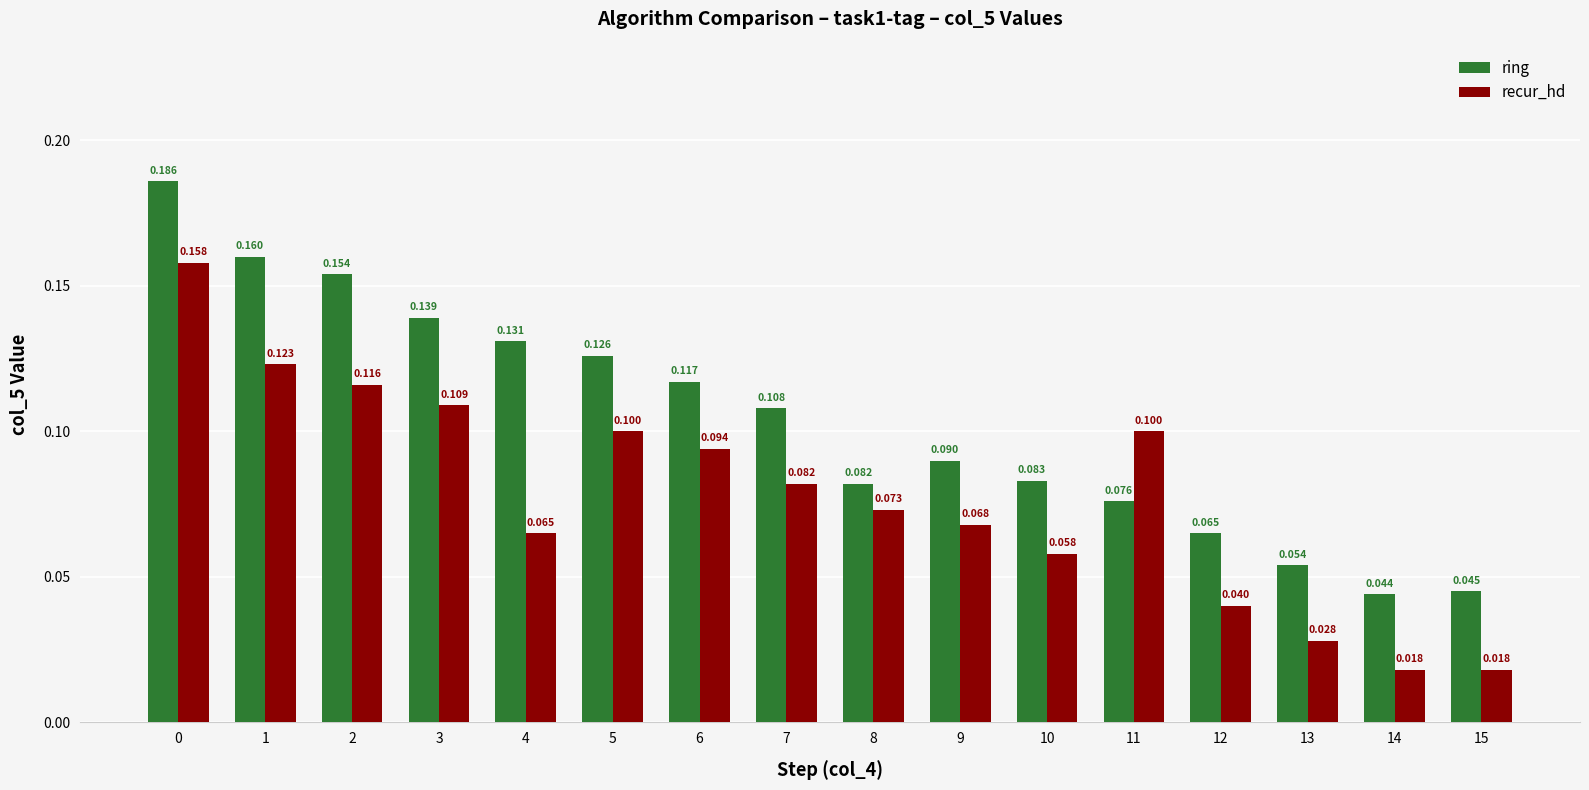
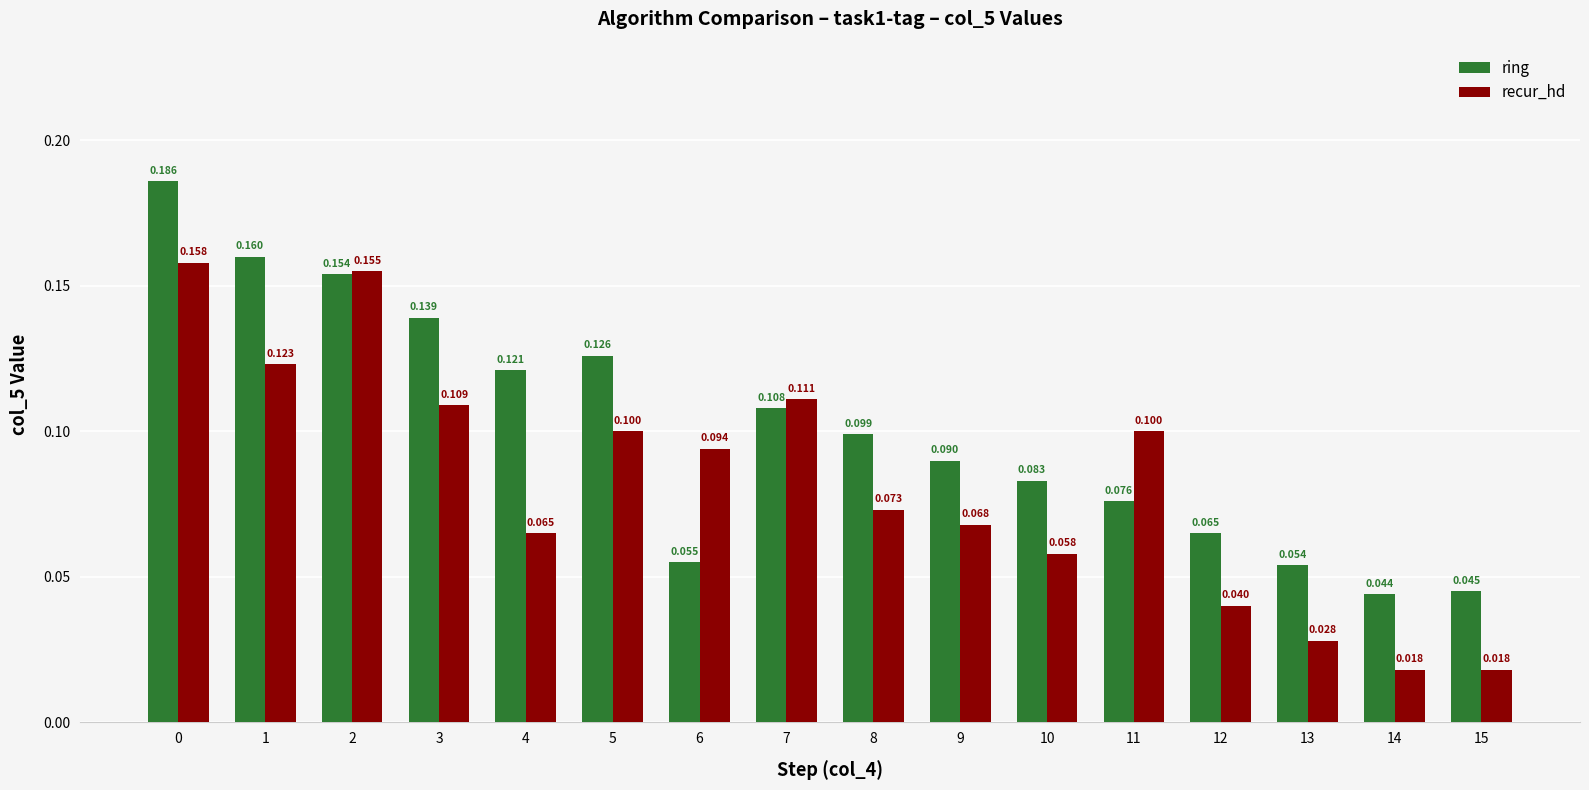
recur_hd, 2: 0.116 -> 0.155
ring, 4: 0.131 -> 0.121
ring, 6: 0.117 -> 0.055
recur_hd, 7: 0.082 -> 0.111
ring, 8: 0.082 -> 0.099
